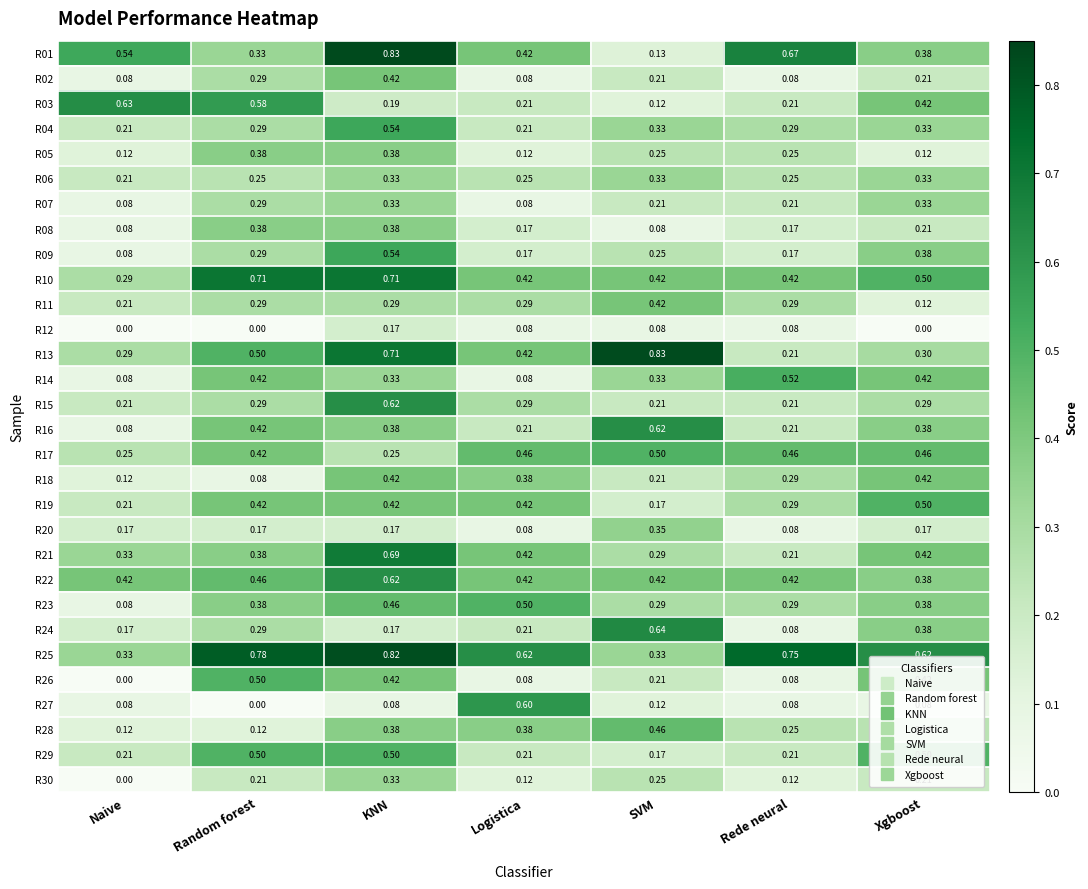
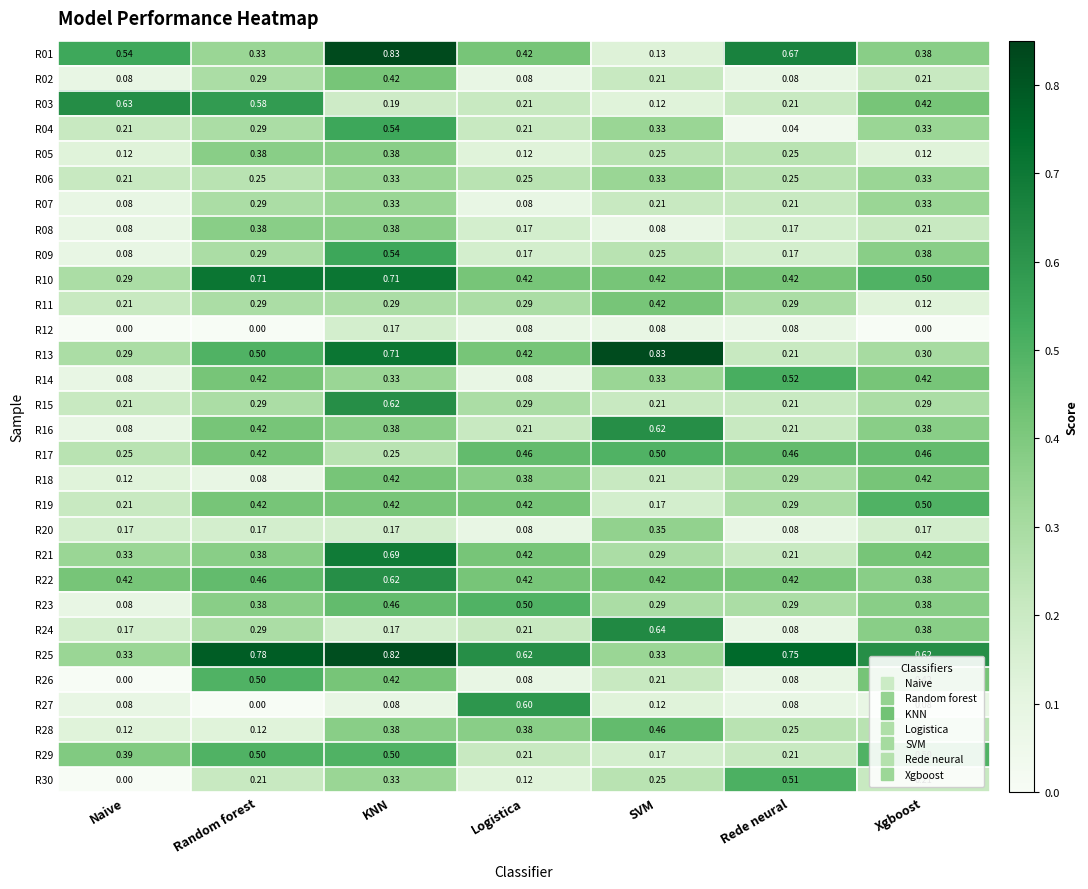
R04, Rede neural: 0.29 -> 0.04
R29, Naive: 0.21 -> 0.39
R30, Rede neural: 0.12 -> 0.51
